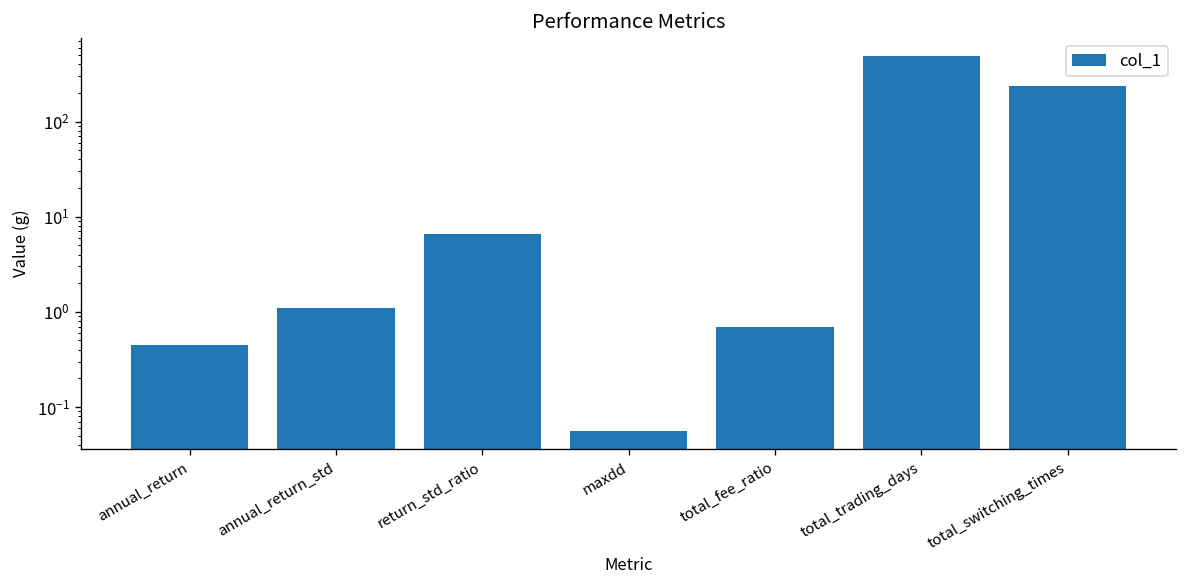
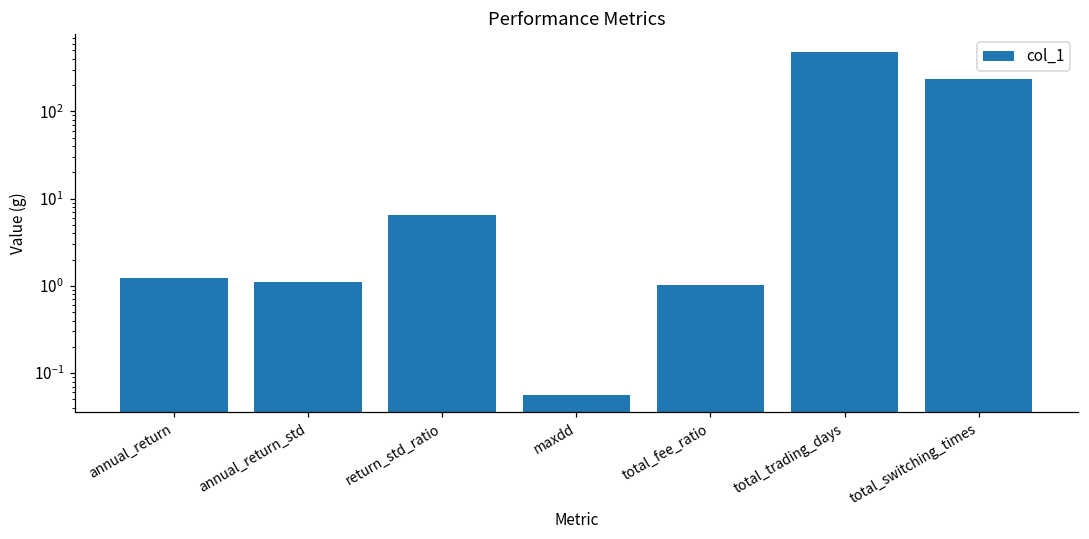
annual_return: 0.4 -> 1.2
total_fee_ratio: 0.7 -> 1.0
